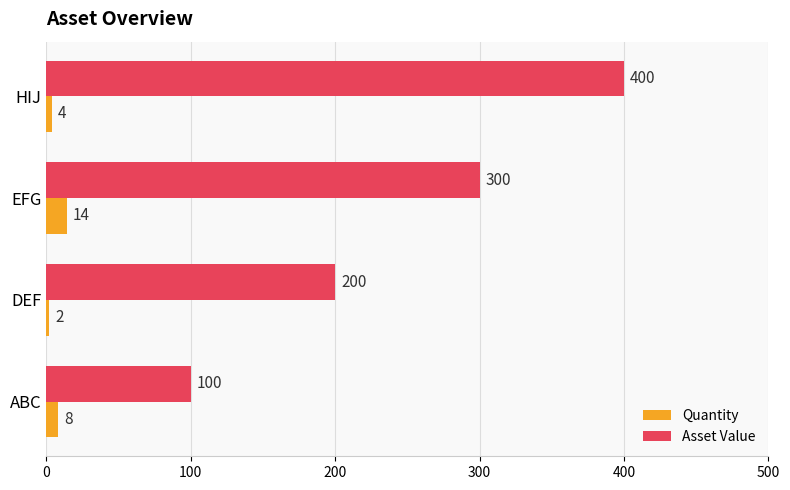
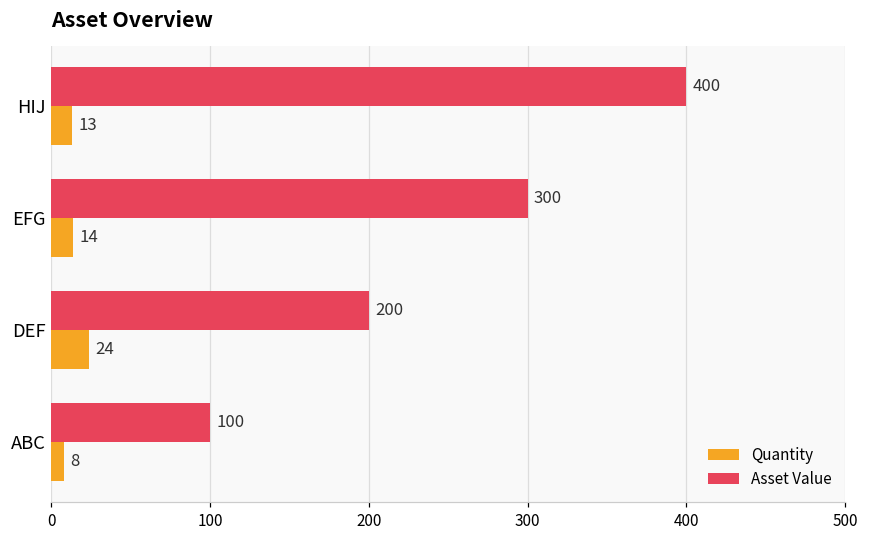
Quantity, HIJ: 4 -> 13
Quantity, DEF: 2 -> 24
